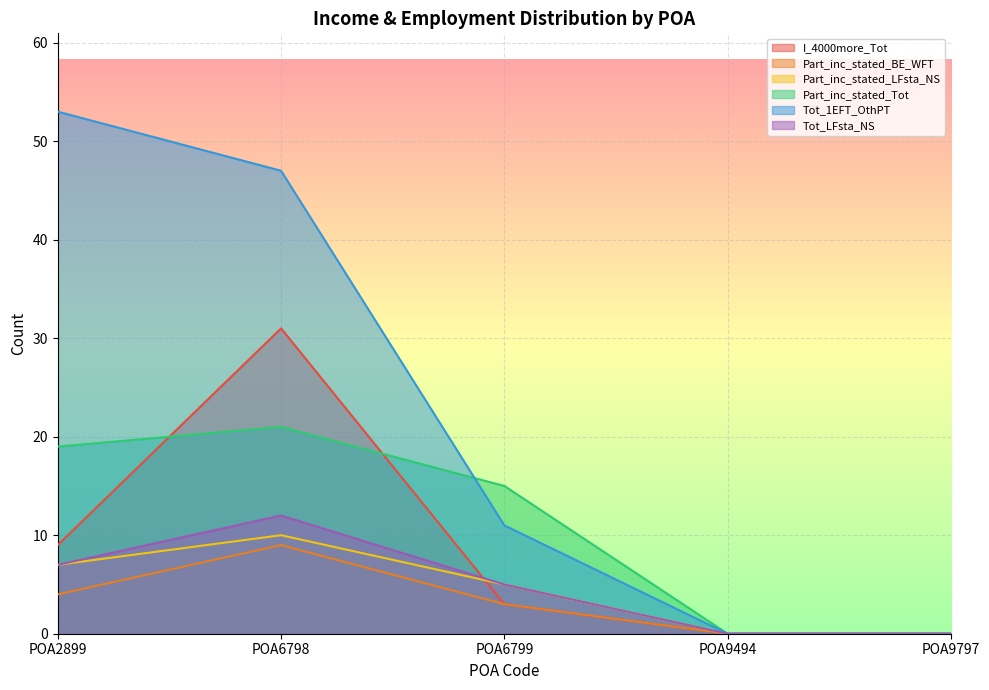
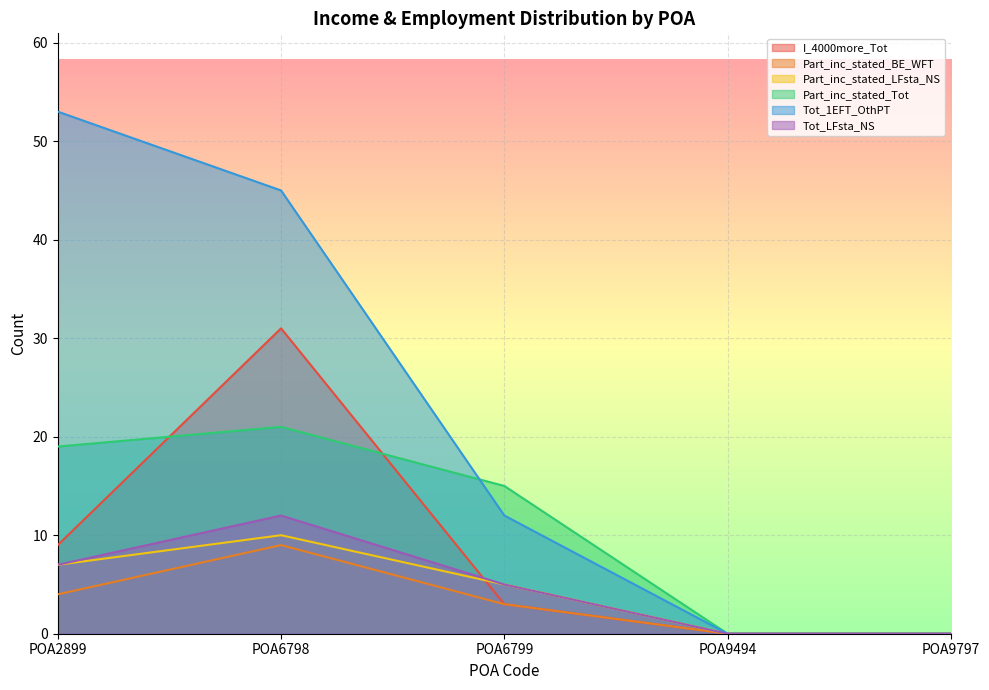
Tot_1EFT_OthPT, POA6798: 47 -> 45
Tot_1EFT_OthPT, POA6799: 11 -> 12
